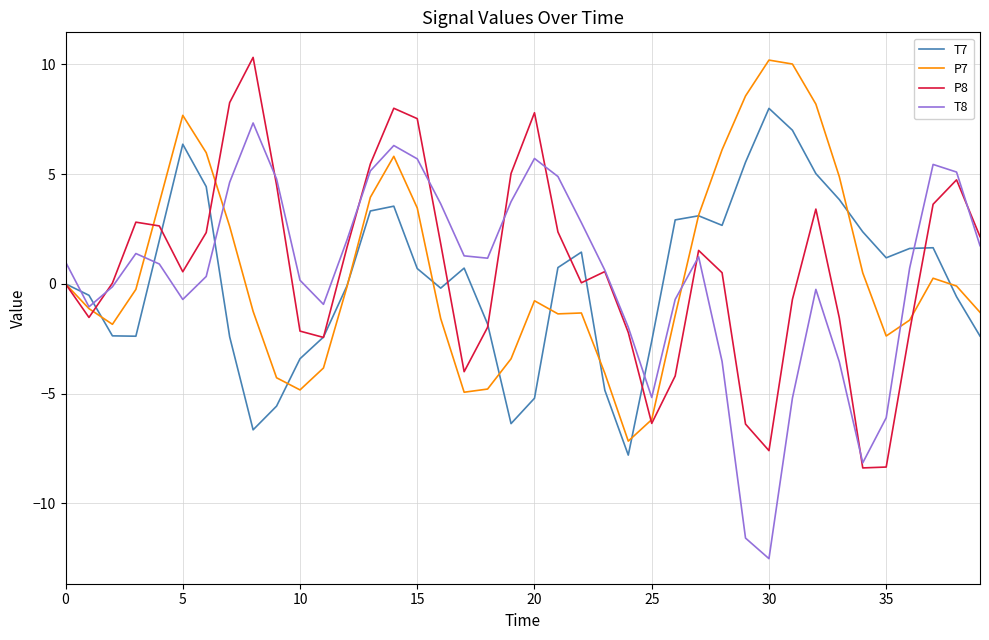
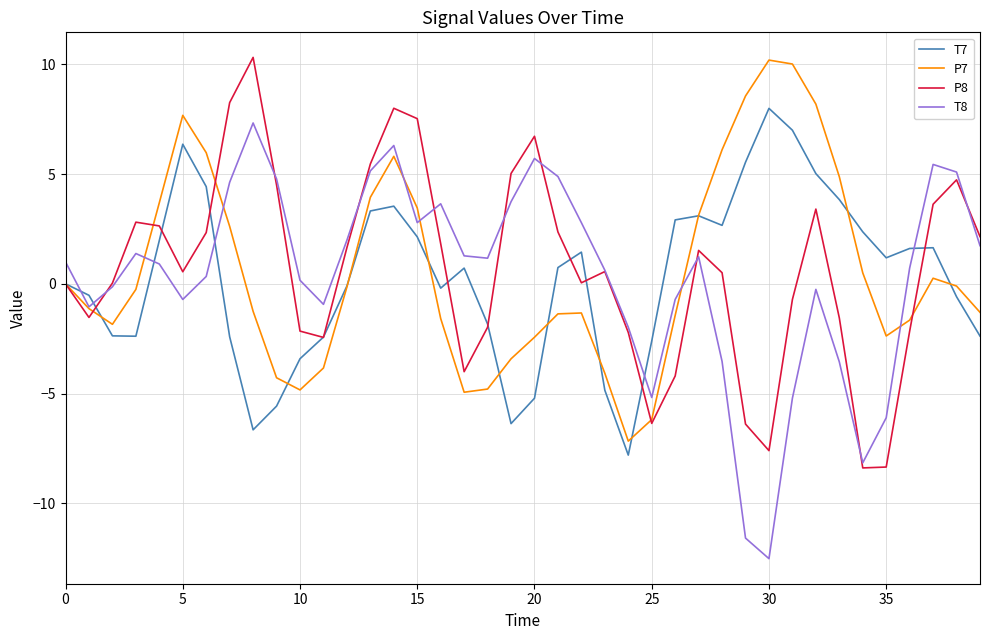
T7, 15: 0.7 -> 2.1
T8, 15: 5.7 -> 2.8
P7, 20: -0.8 -> -2.4
P8, 20: 7.8 -> 6.7
